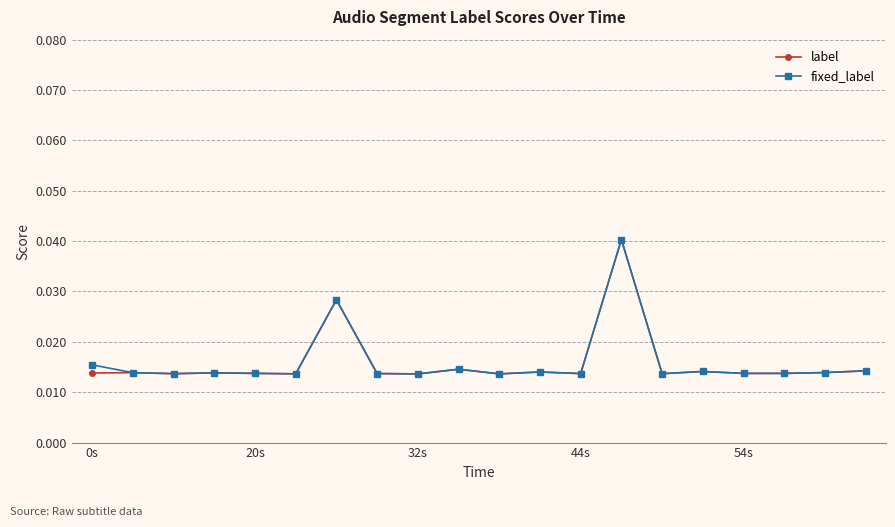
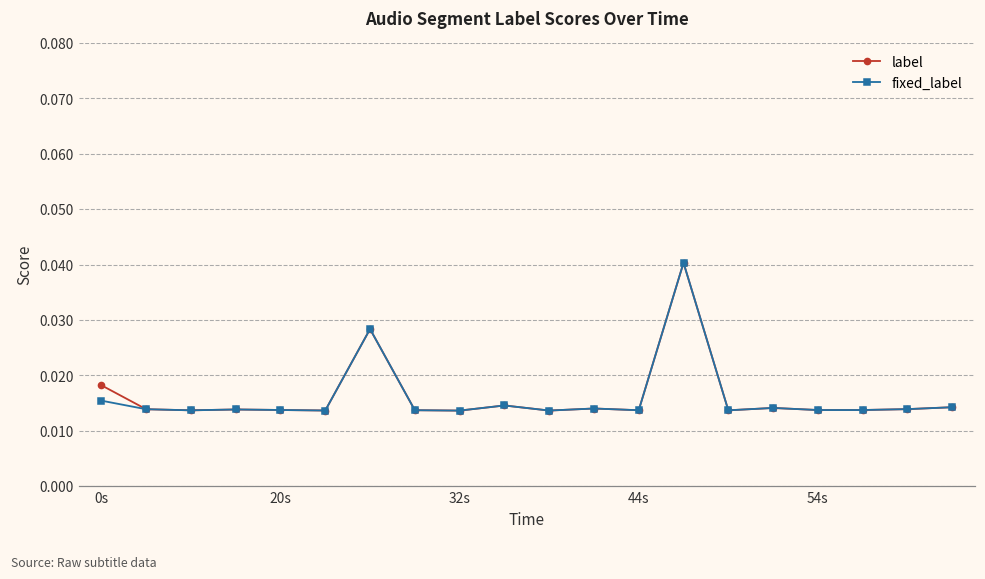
label, 0s: 0.014 -> 0.018
